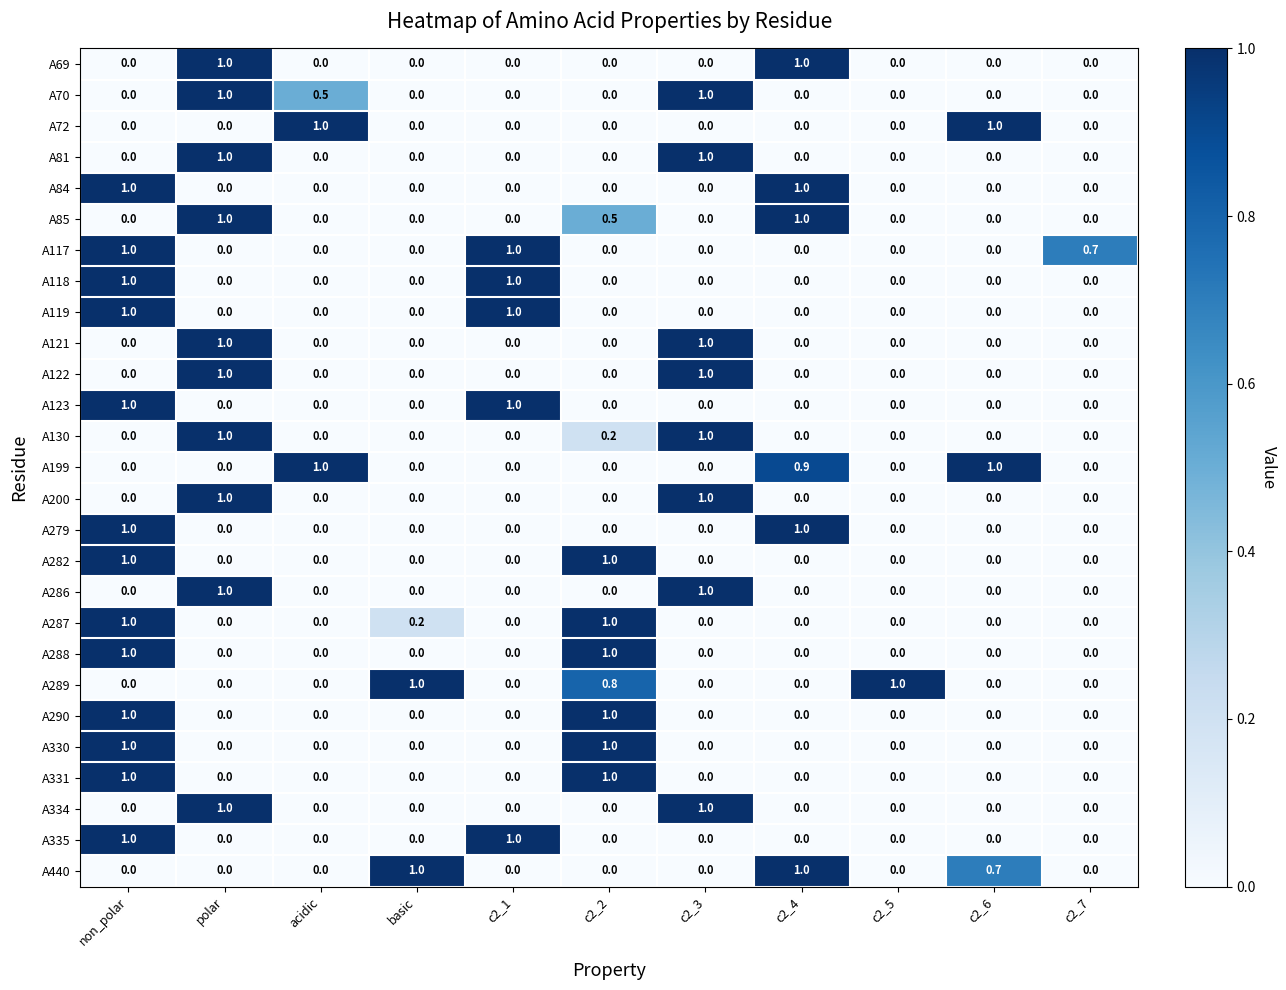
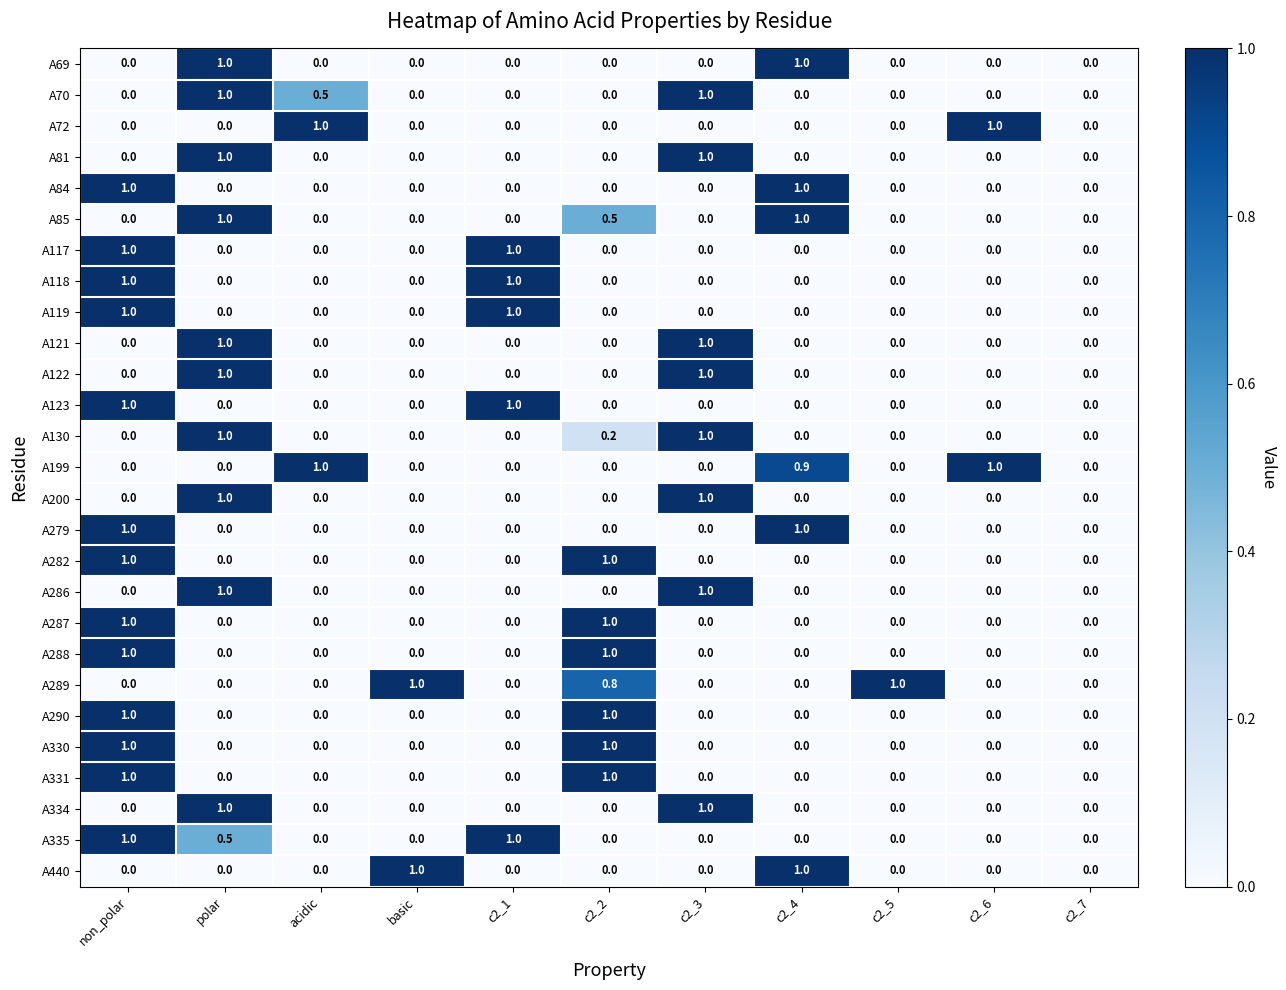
A117, c2_7: 0.7 -> 0.0
A287, basic: 0.2 -> 0.0
A335, polar: 0.0 -> 0.5
A440, c2_6: 0.7 -> 0.0
